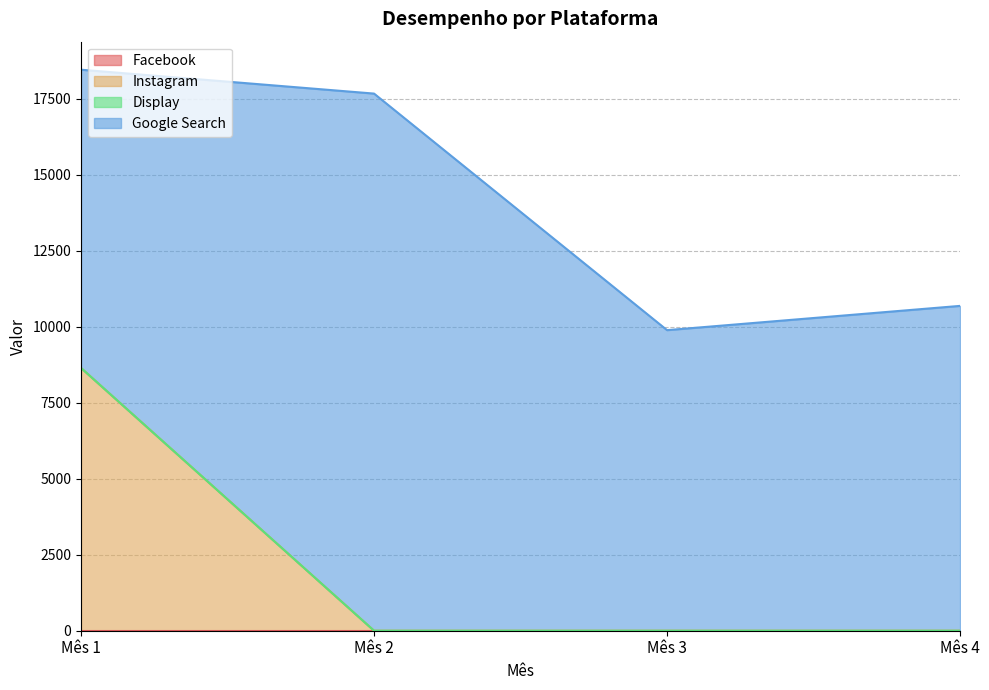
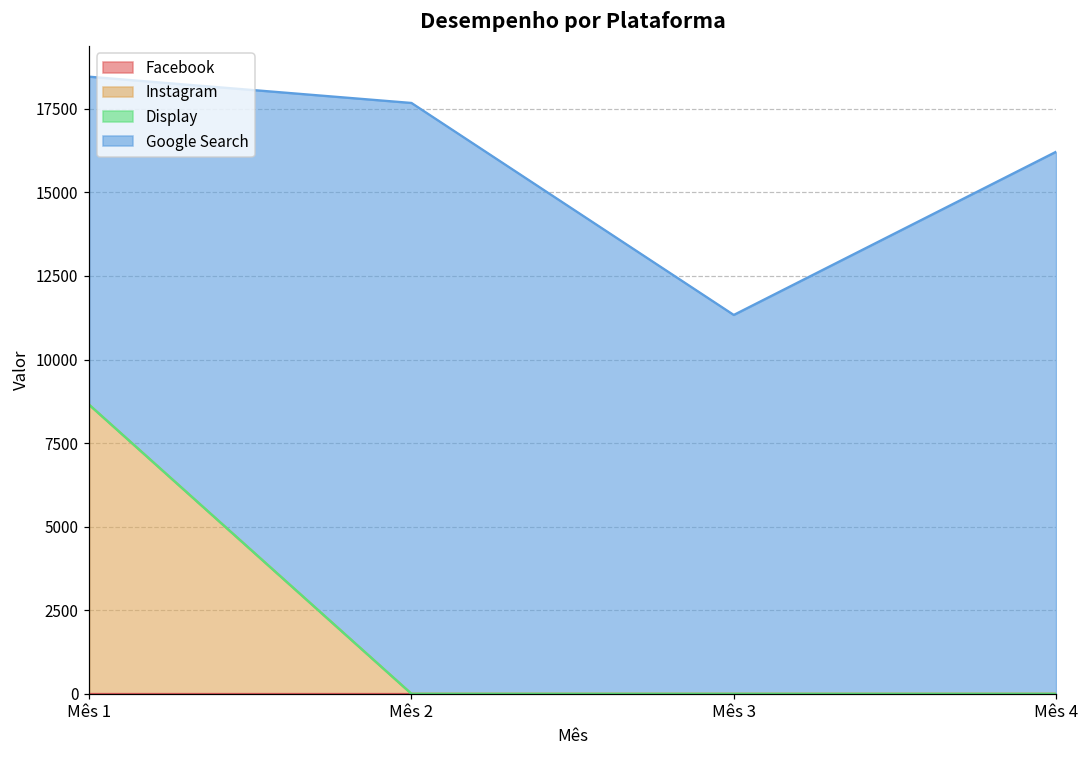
Google Search, Mês 3: 9900 -> 11300
Google Search, Mês 4: 10700 -> 16200
